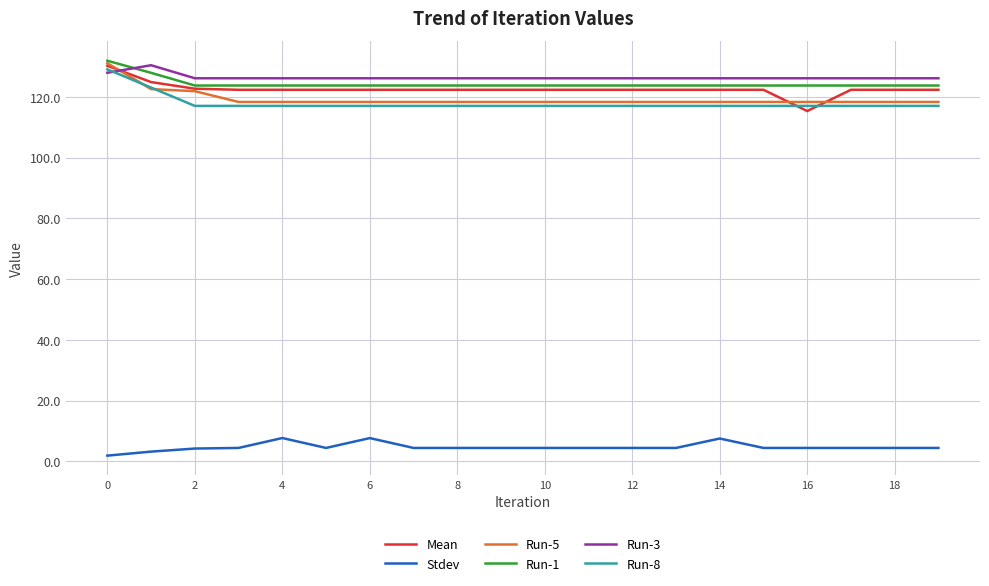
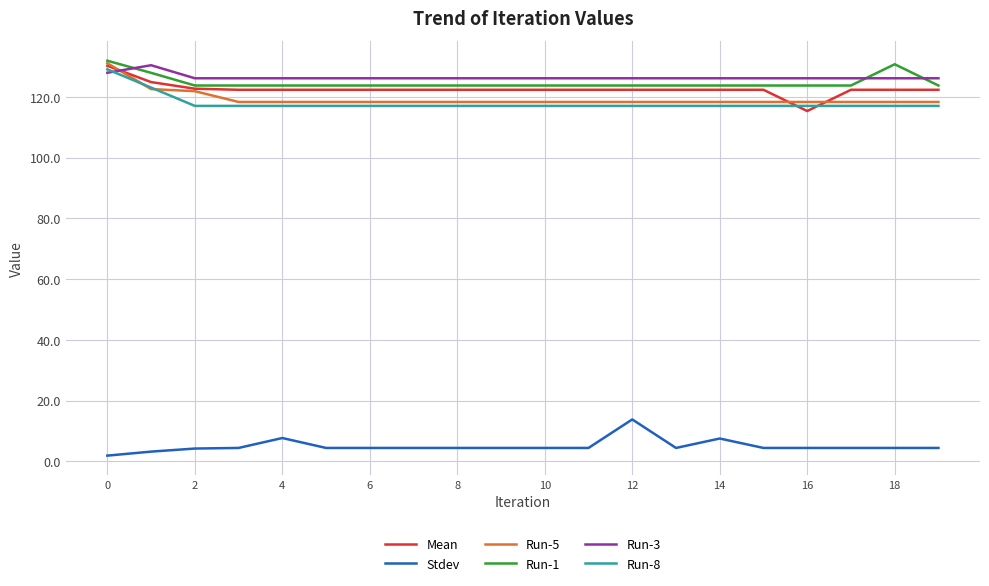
Stdev, 6: 8 -> 4
Stdev, 12: 4 -> 14
Run-1, 18: 124 -> 131
